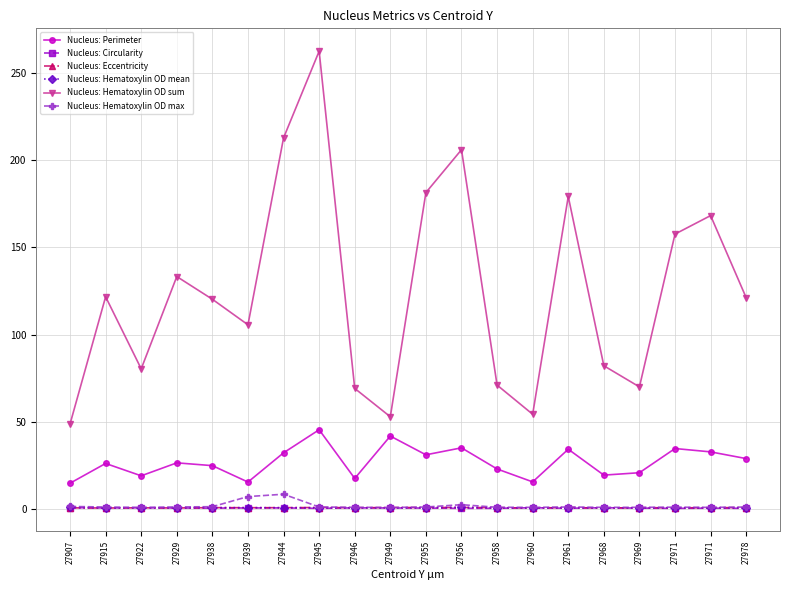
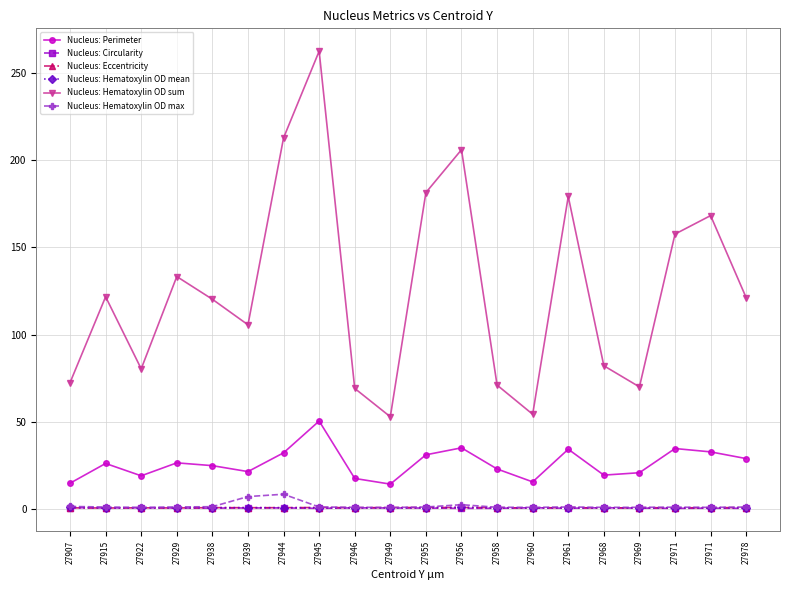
Nucleus: Hematoxylin OD sum, 27907: 49 -> 72
Nucleus: Perimeter, 27939: 16 -> 22
Nucleus: Perimeter, 27945: 45 -> 50
Nucleus: Perimeter, 27949: 42 -> 14
